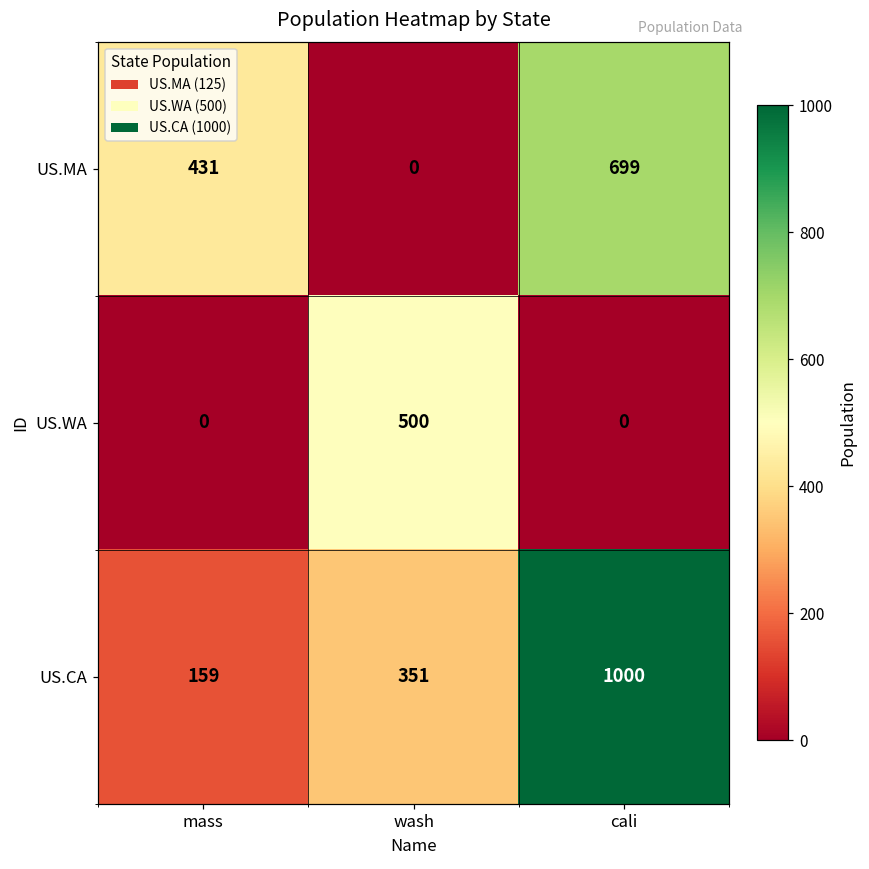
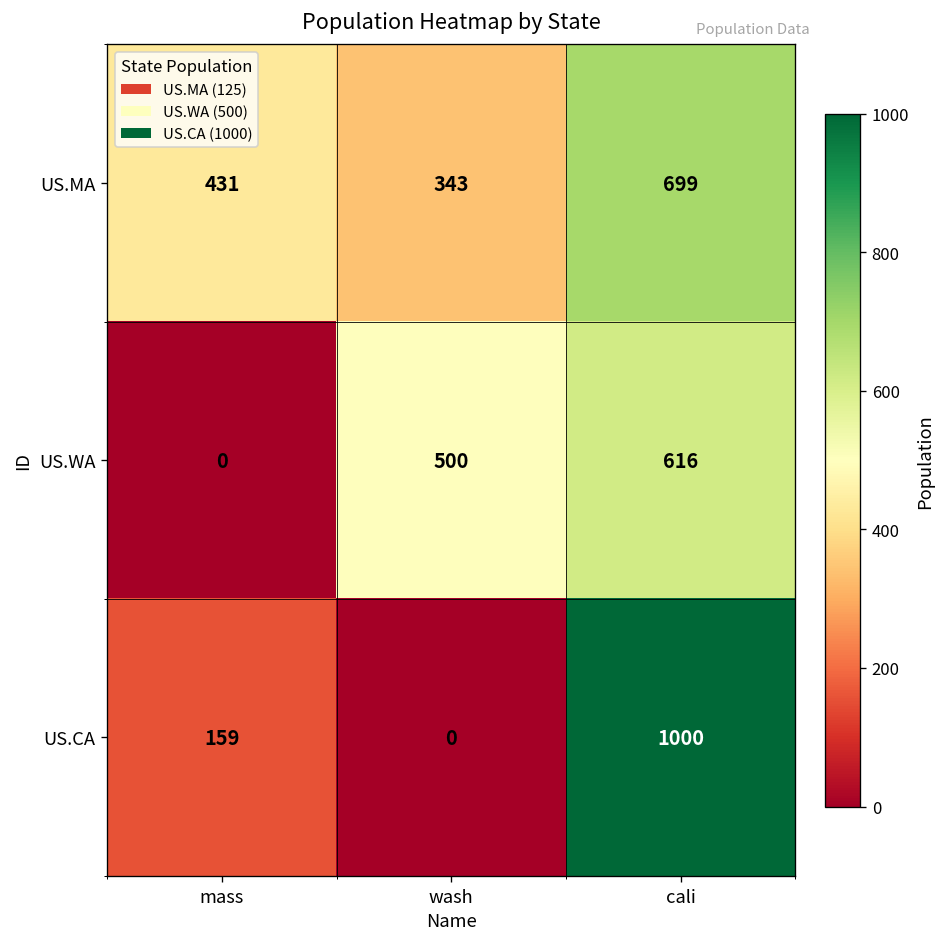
US.MA, wash: 0 -> 343
US.WA, cali: 0 -> 616
US.CA, wash: 351 -> 0
